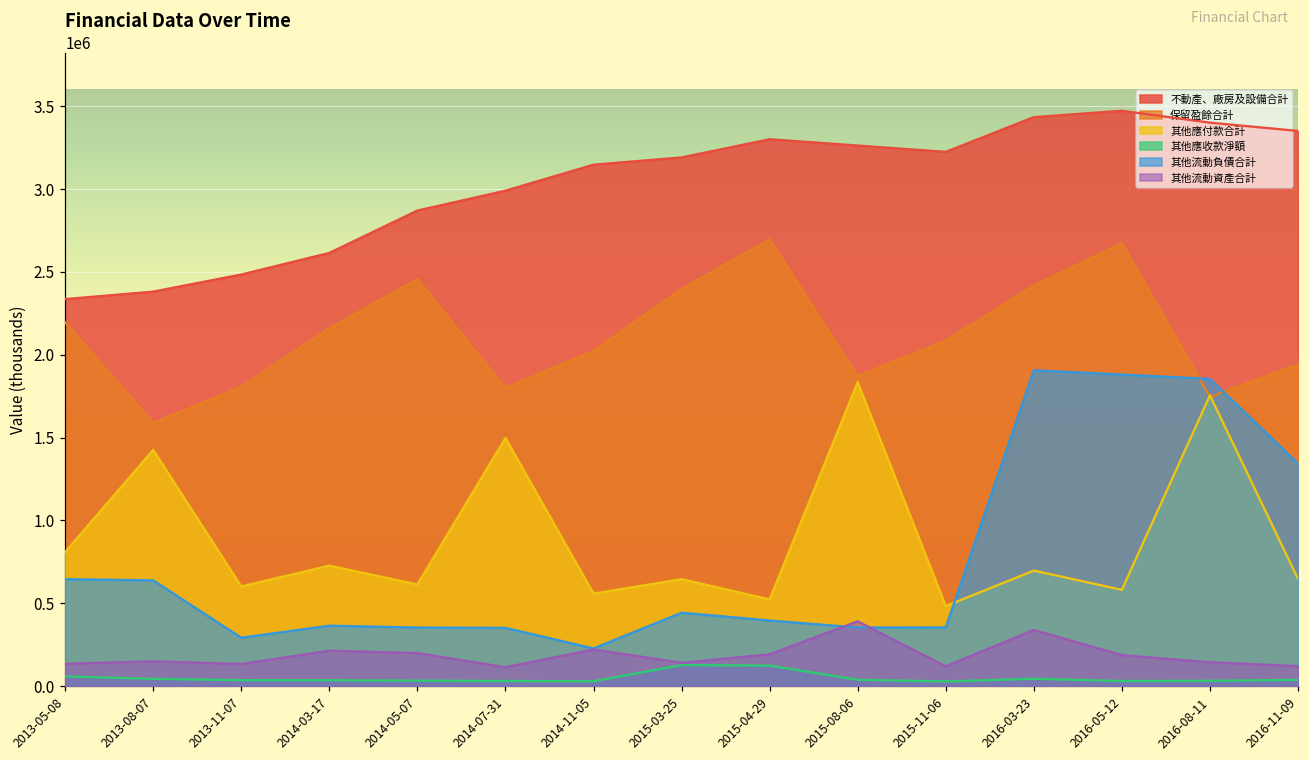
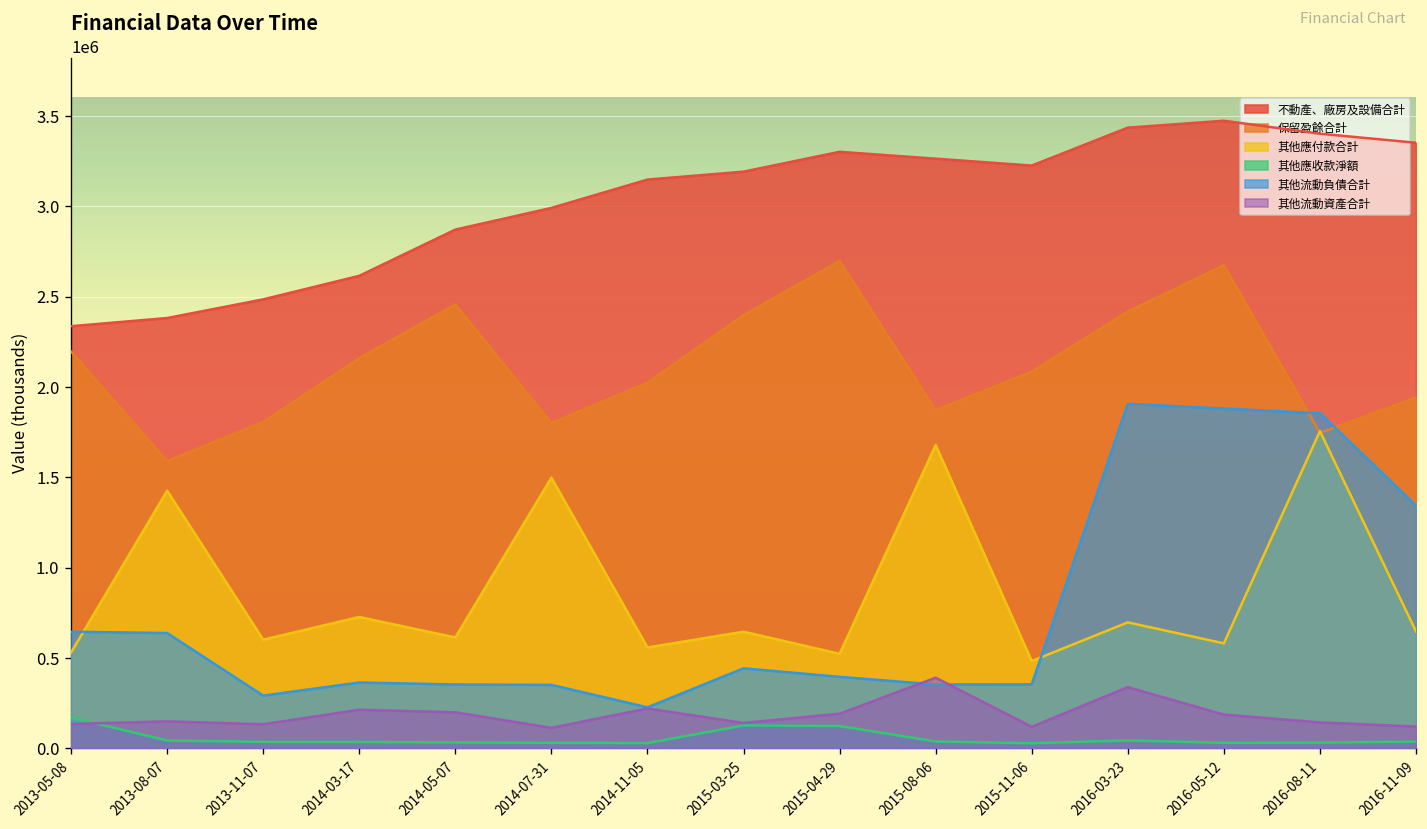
其他應付款合計, 2013-05-08: 810000 -> 530000
其他應收款淨額, 2013-05-08: 60000 -> 170000
其他應付款合計, 2015-08-06: 1830000 -> 1680000
